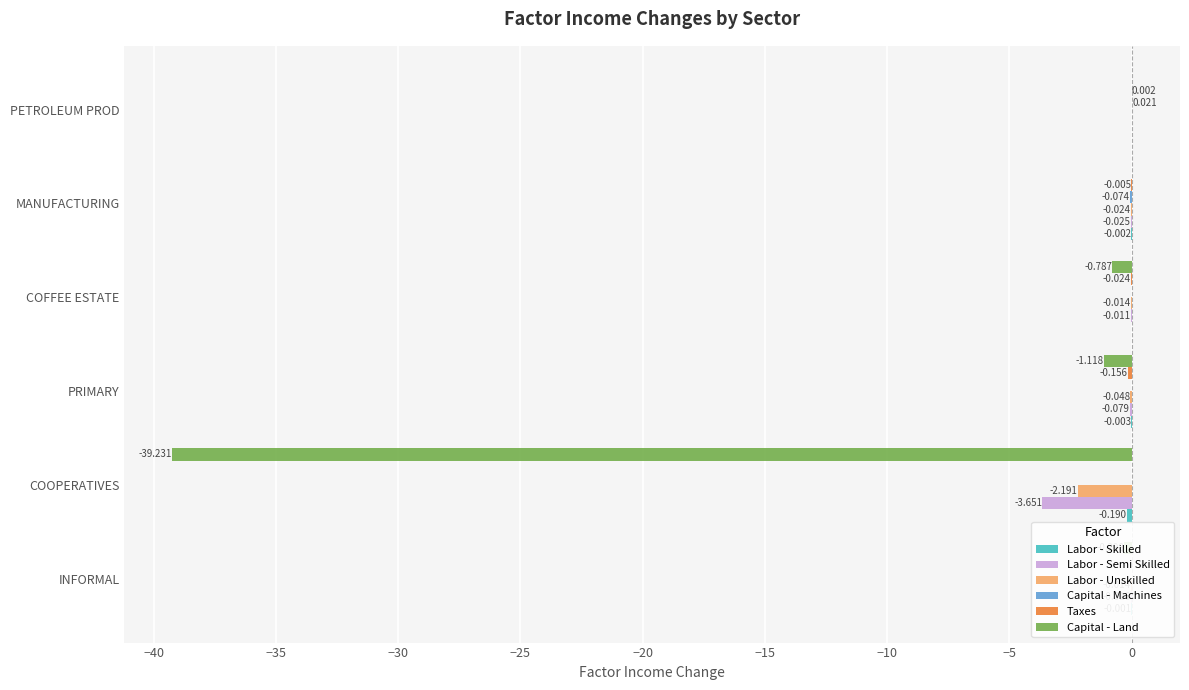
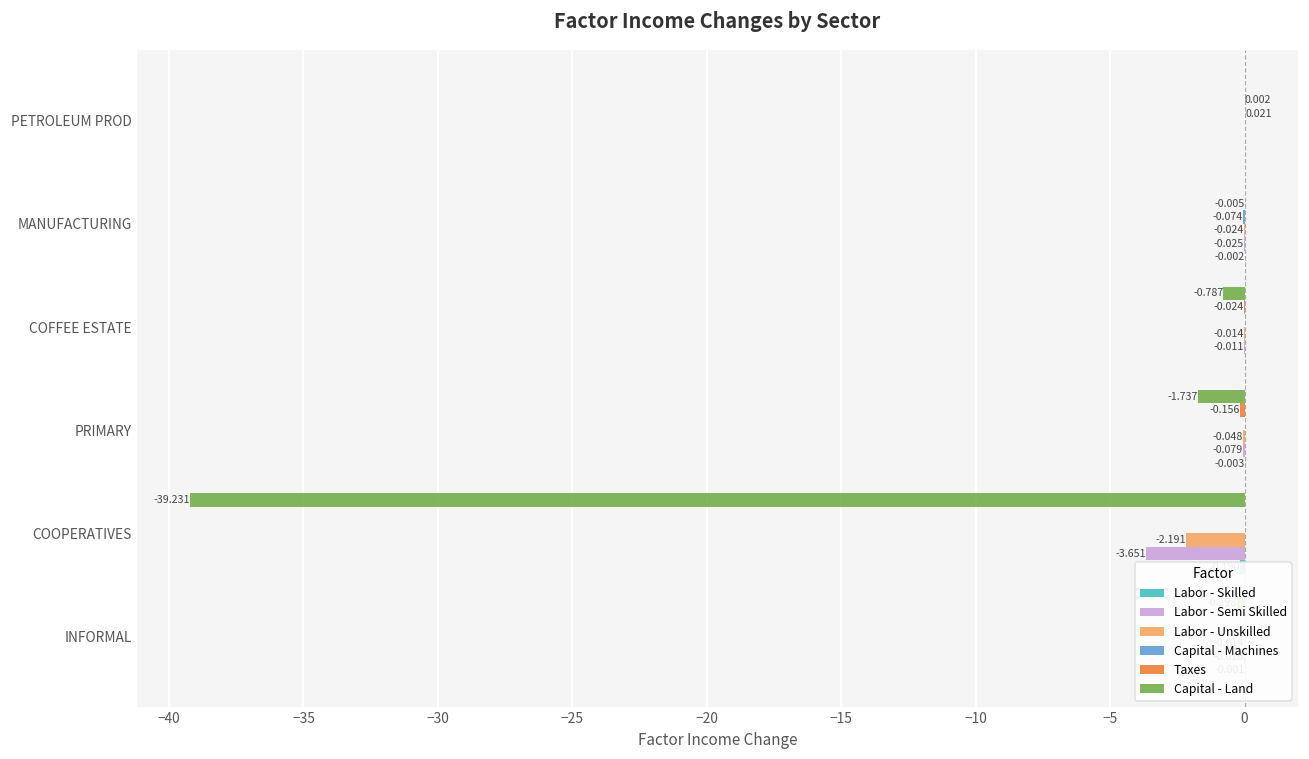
Capital - Land, PRIMARY: -1.118 -> -1.737
